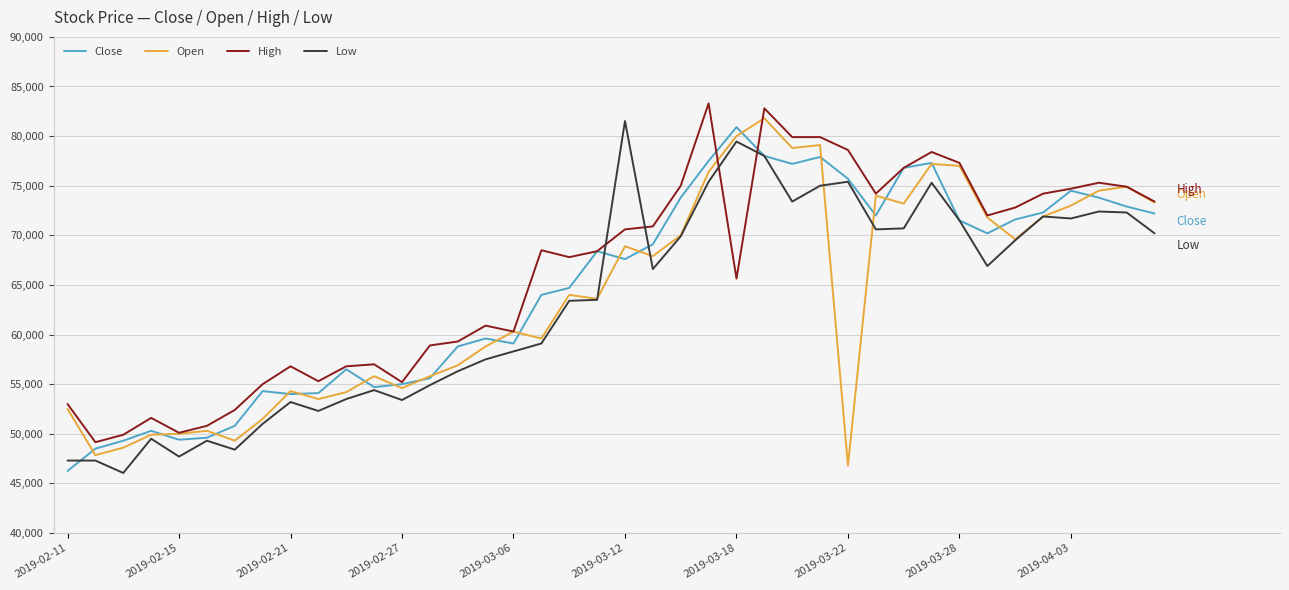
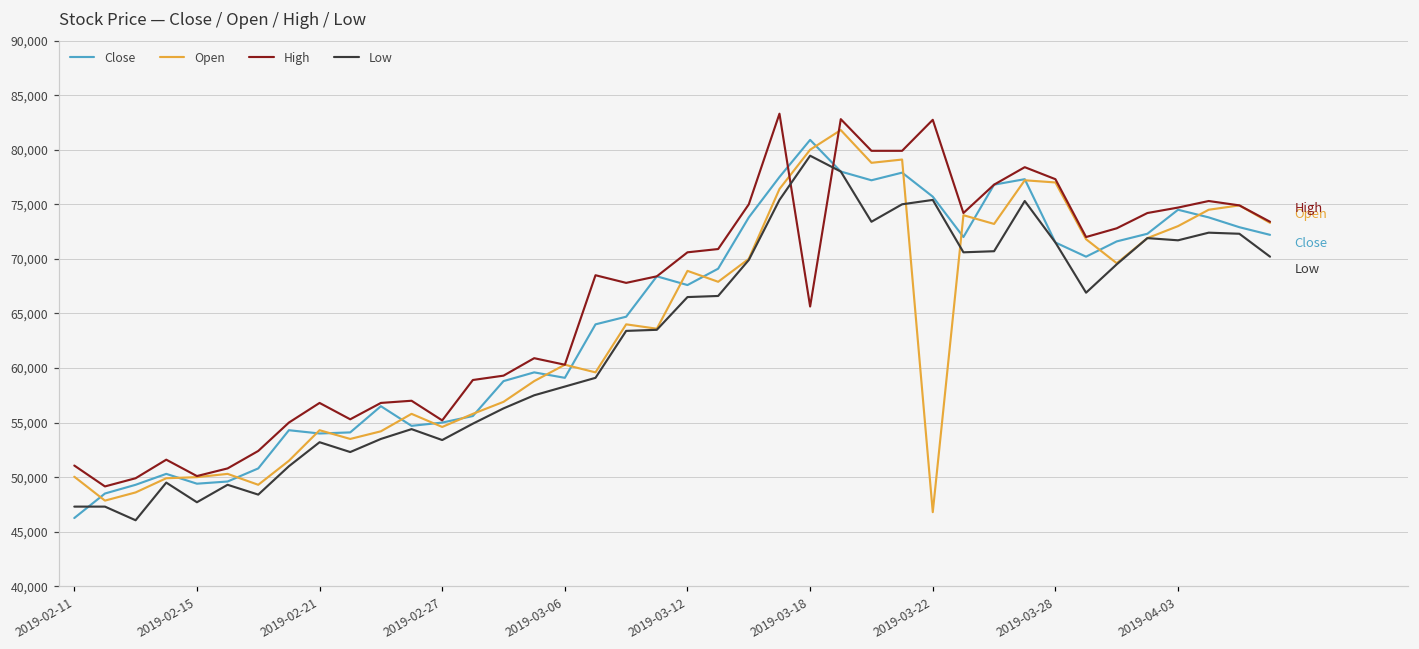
Open, 2019-02-11: 53,000 -> 50,000
High, 2019-02-11: 53,000 -> 51,000
Low, 2019-03-12: 82,000 -> 67,000
High, 2019-03-22: 79,000 -> 83,000
